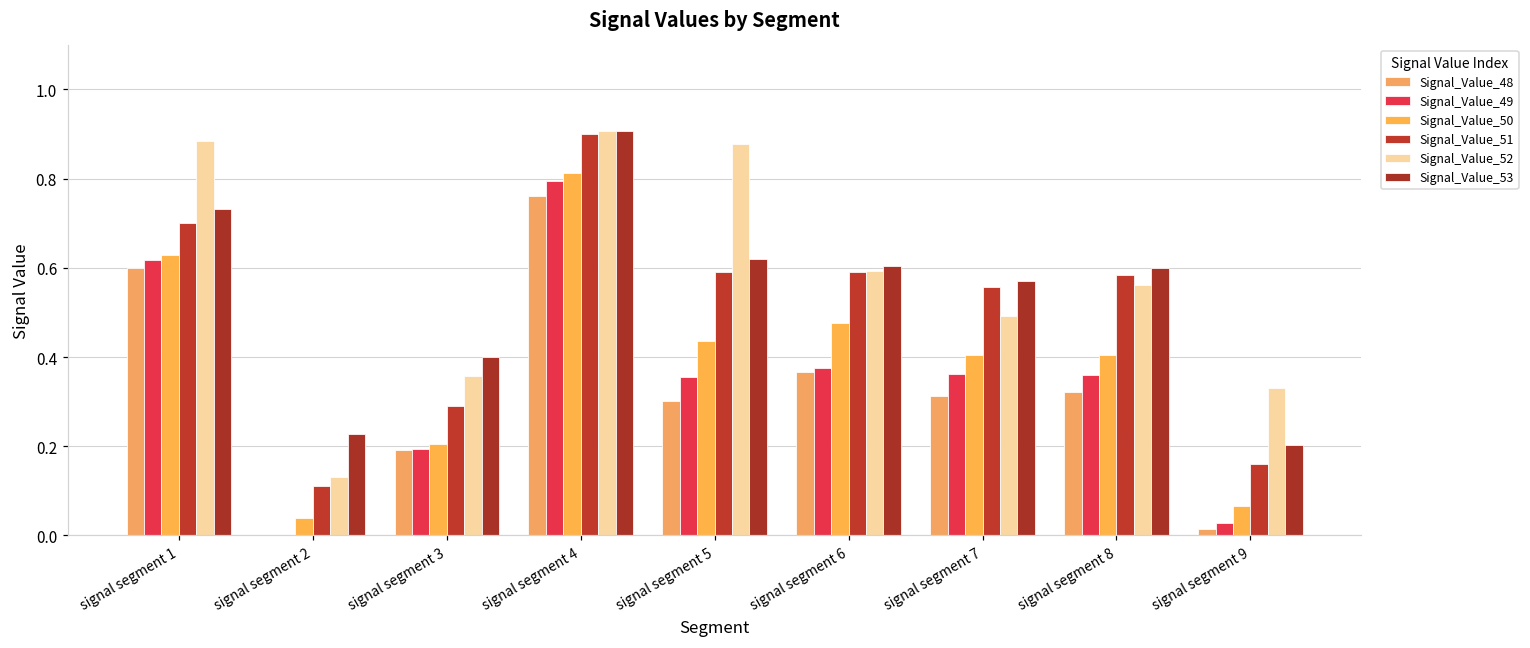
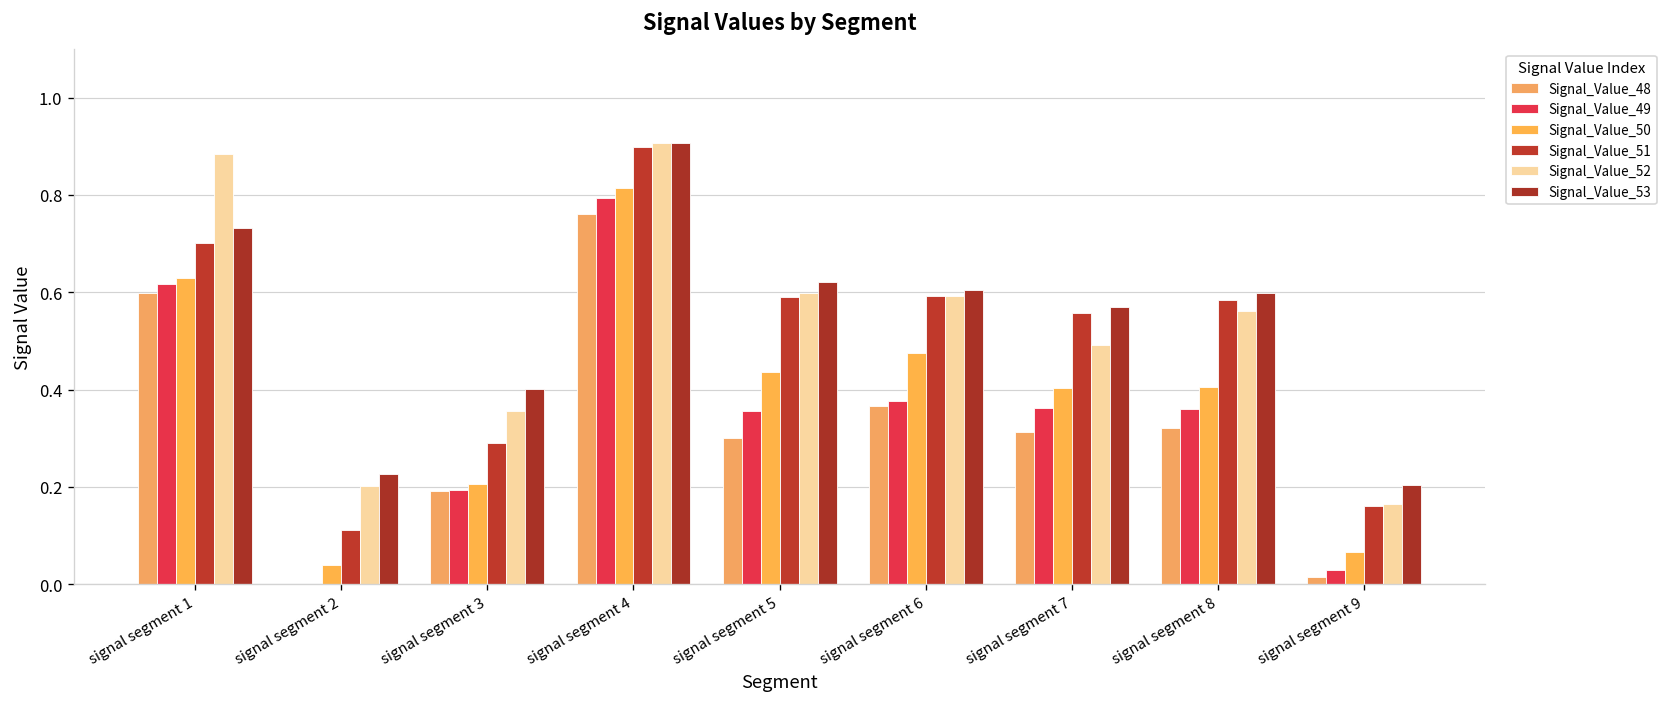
Signal_Value_52, signal segment 2: 0.13 -> 0.20
Signal_Value_52, signal segment 5: 0.88 -> 0.60
Signal_Value_52, signal segment 9: 0.33 -> 0.17
